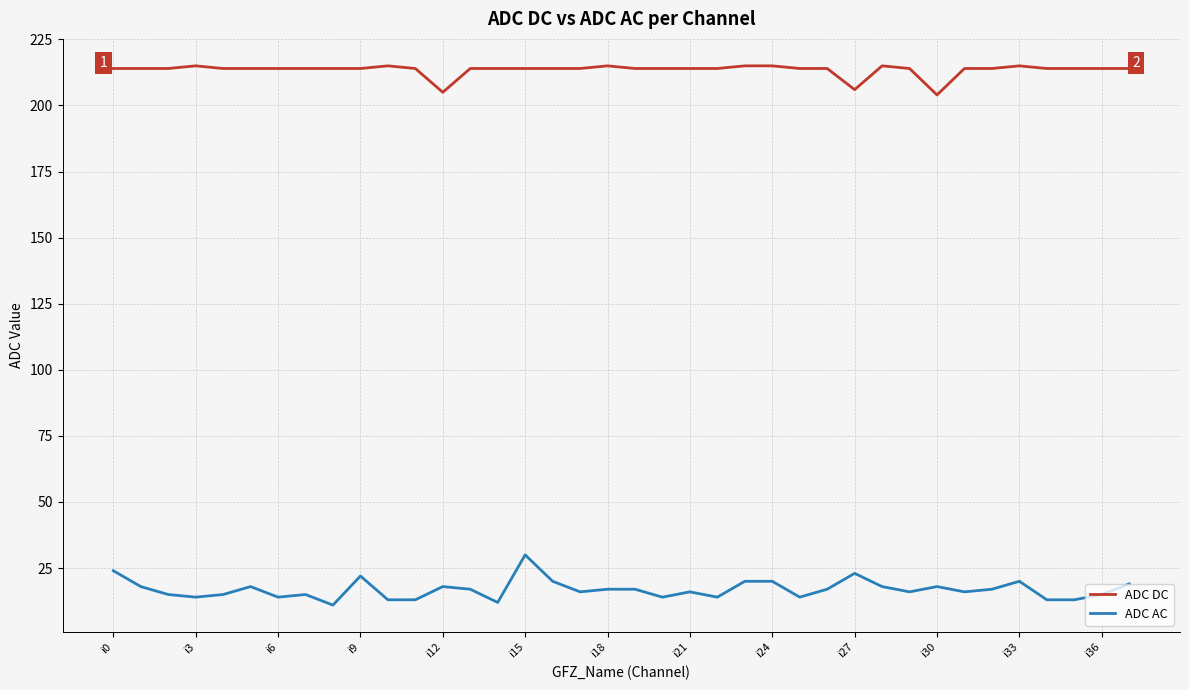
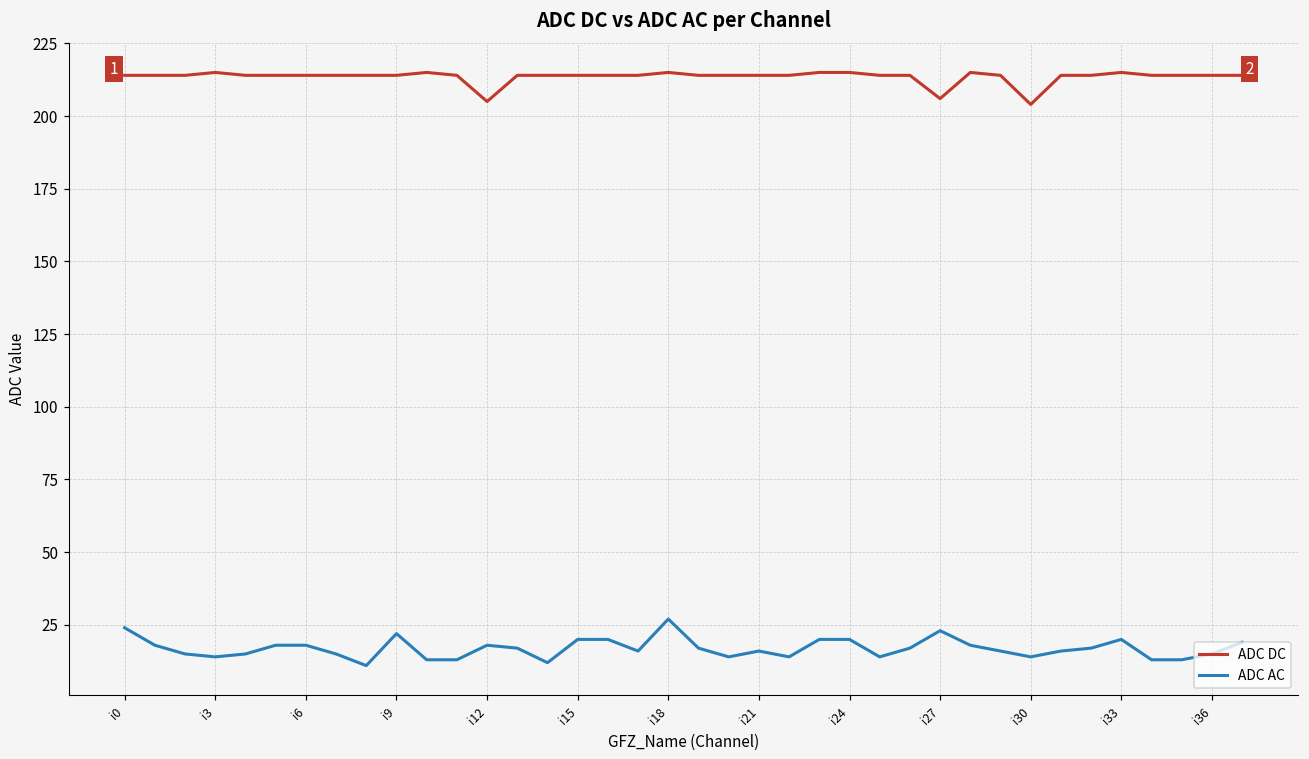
ADC AC, i6: 14 -> 18
ADC AC, i15: 30 -> 20
ADC AC, i18: 17 -> 27
ADC AC, i30: 18 -> 14
